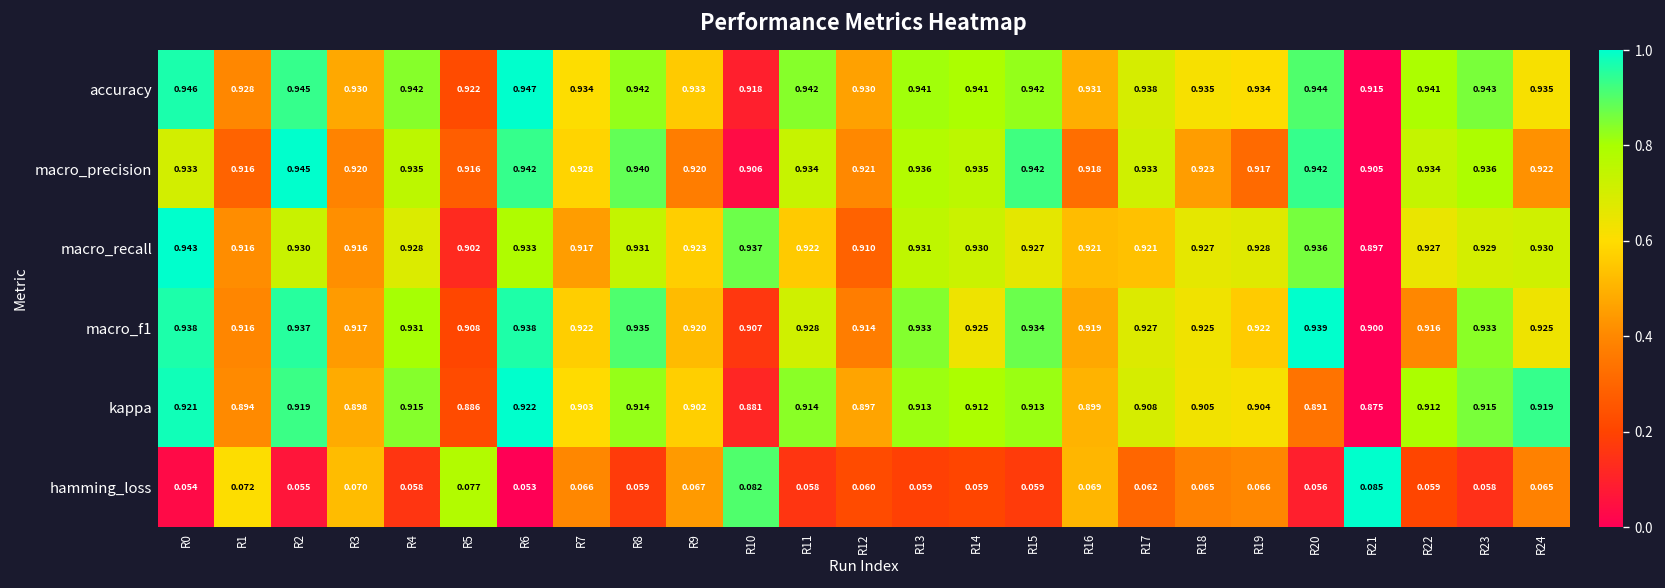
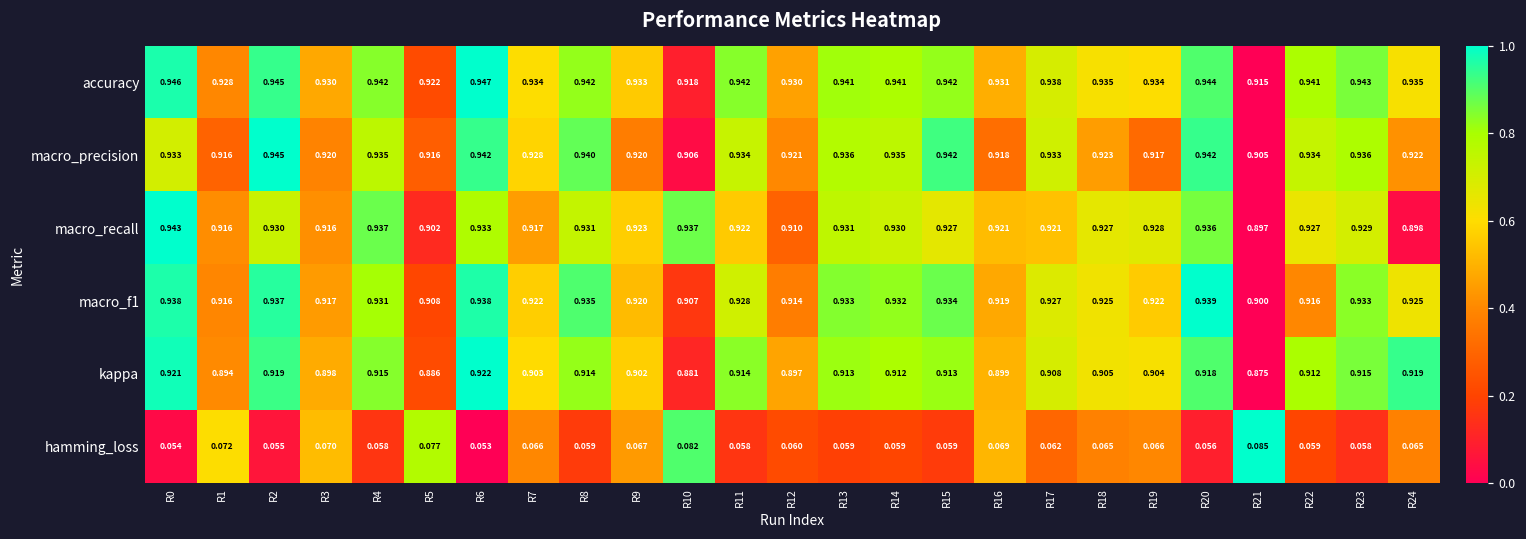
macro_recall, R4: 0.928 -> 0.937
macro_recall, R24: 0.930 -> 0.898
macro_f1, R14: 0.925 -> 0.932
kappa, R20: 0.891 -> 0.918
